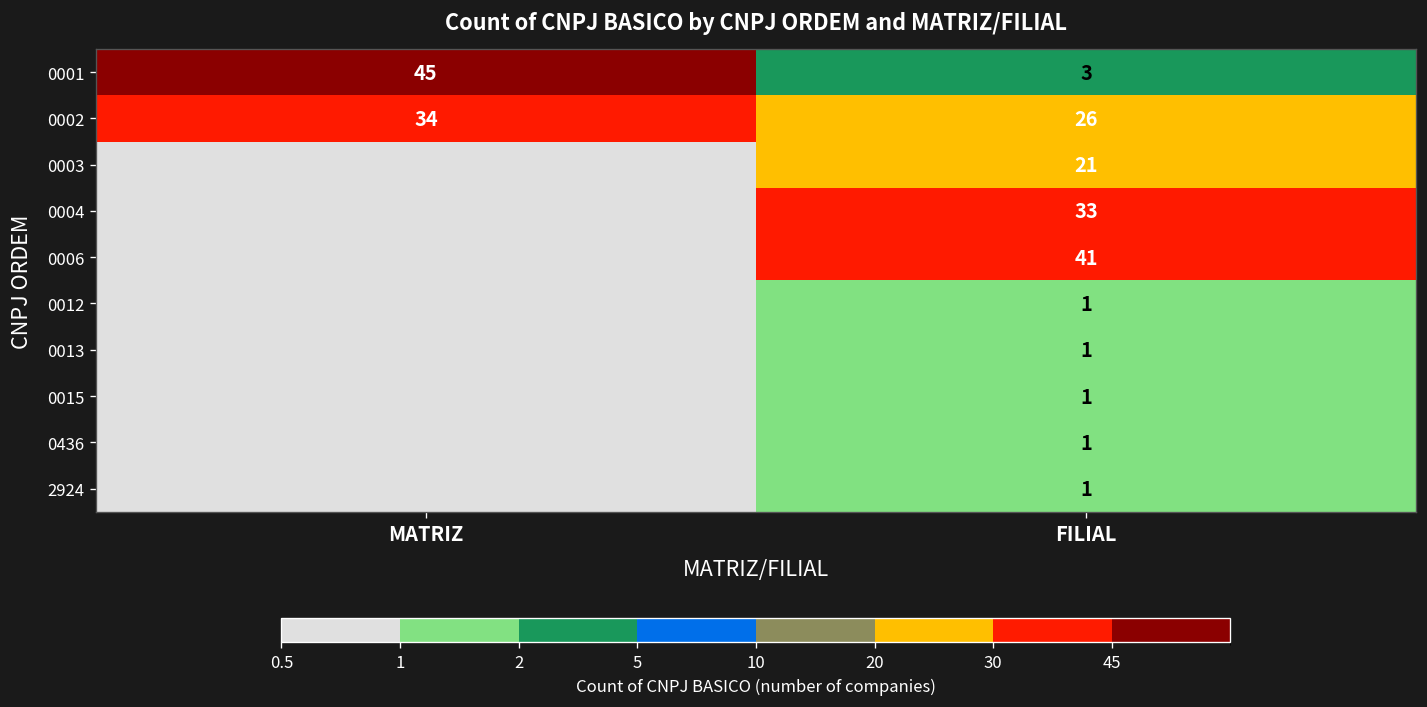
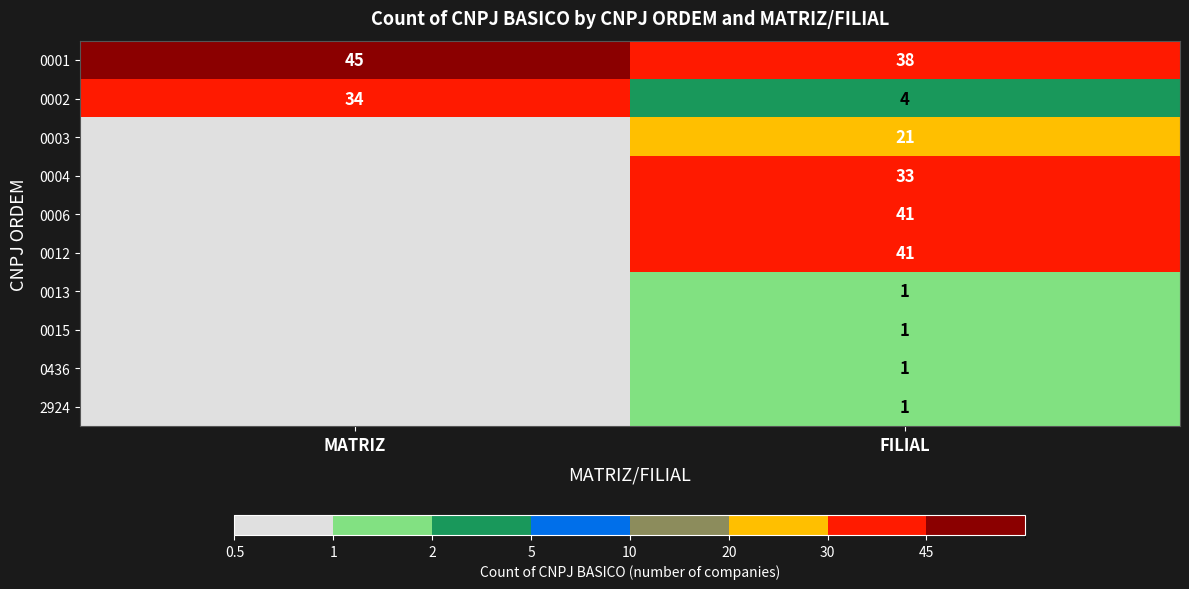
0001, FILIAL: 3 -> 38
0002, FILIAL: 26 -> 4
0012, FILIAL: 1 -> 41
